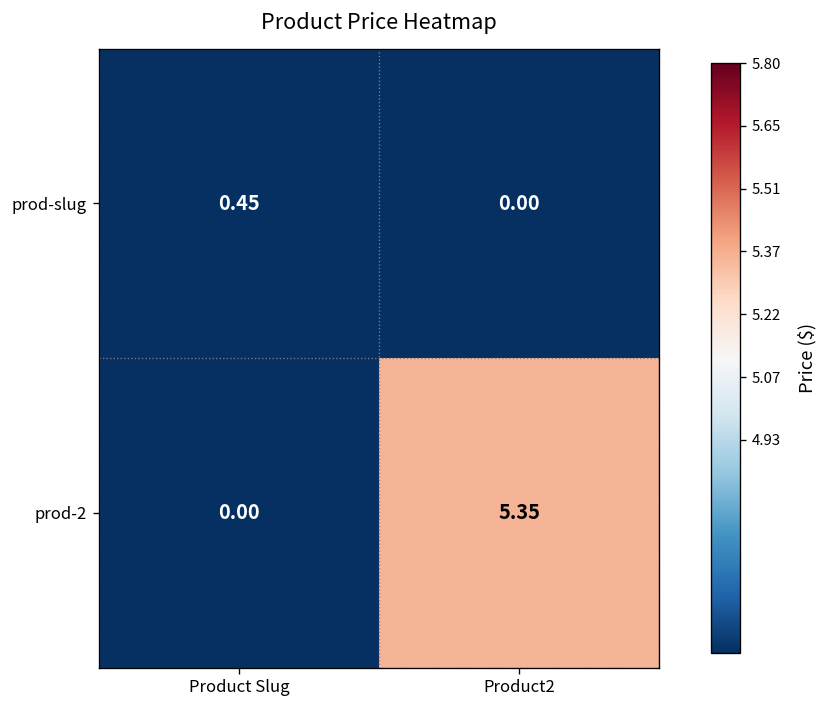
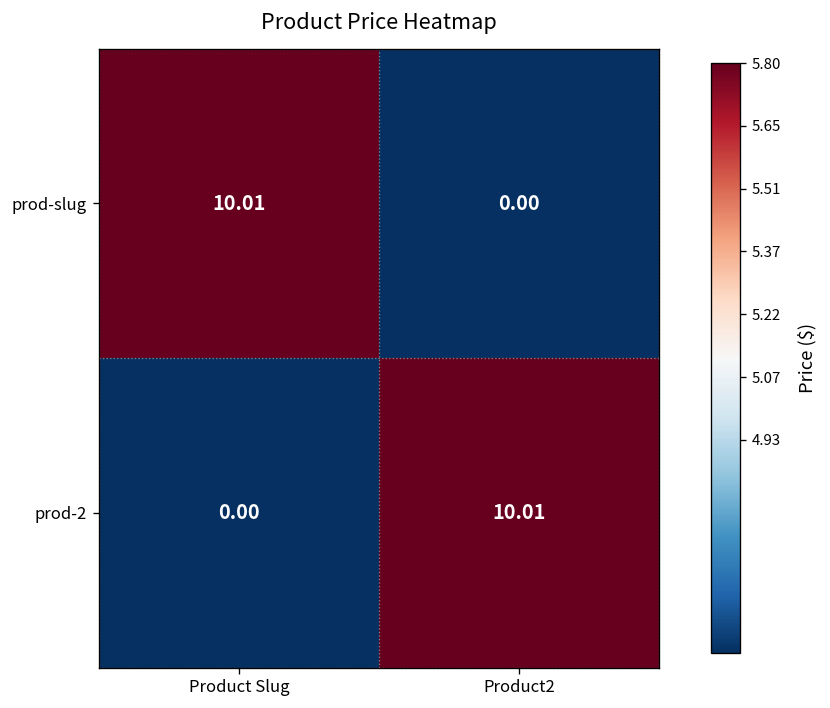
prod-slug, Product Slug: 0.45 -> 10.01
prod-2, Product2: 5.35 -> 10.01
